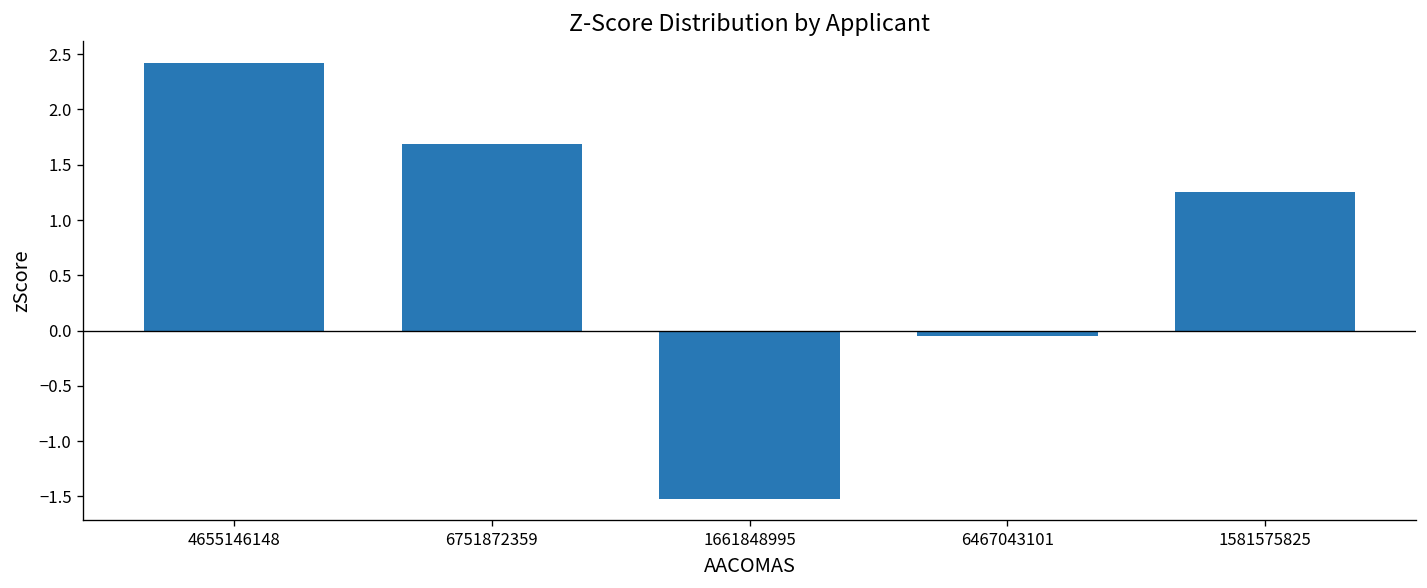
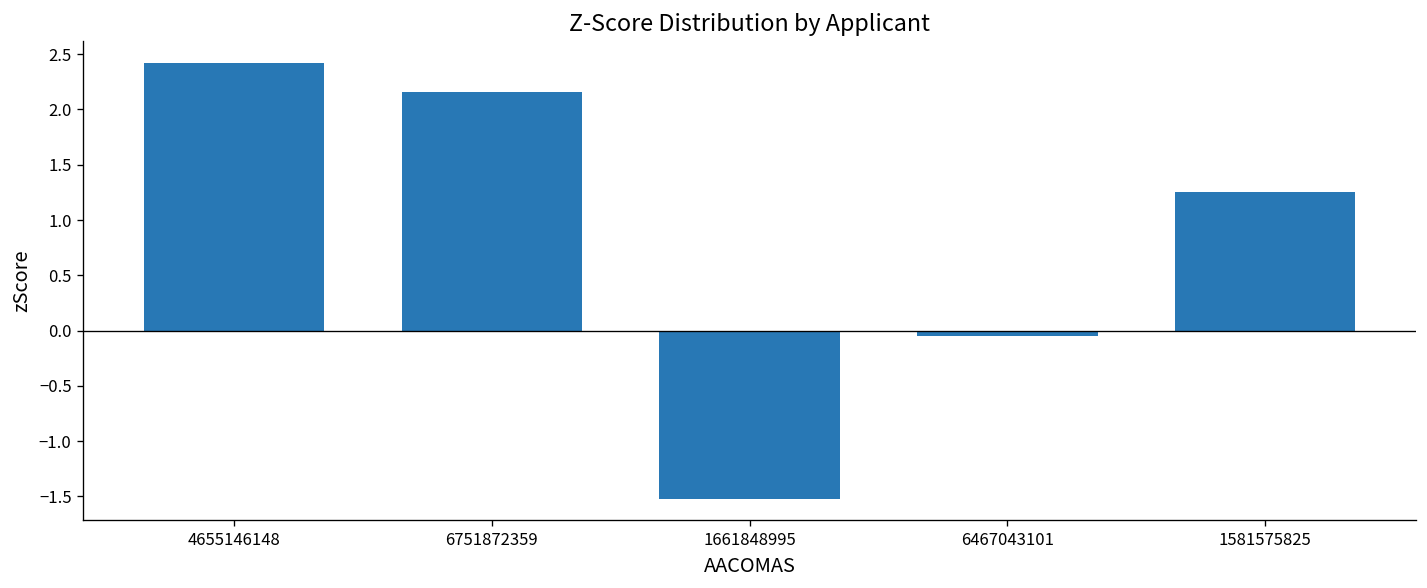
6751872359: 1.7 -> 2.2
